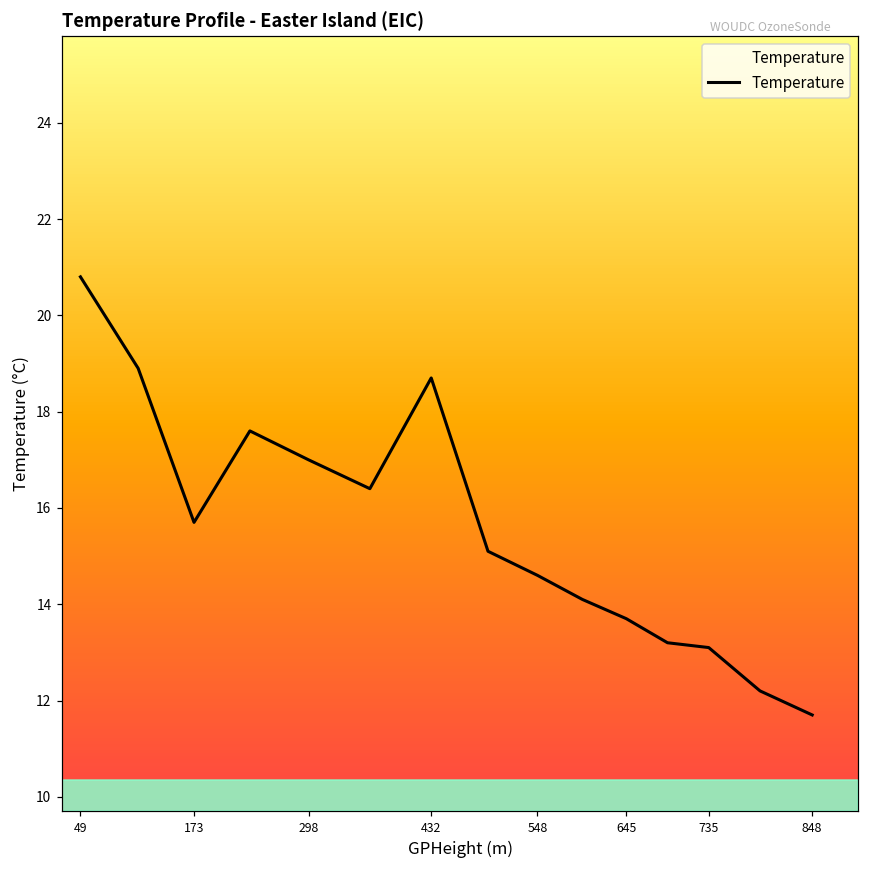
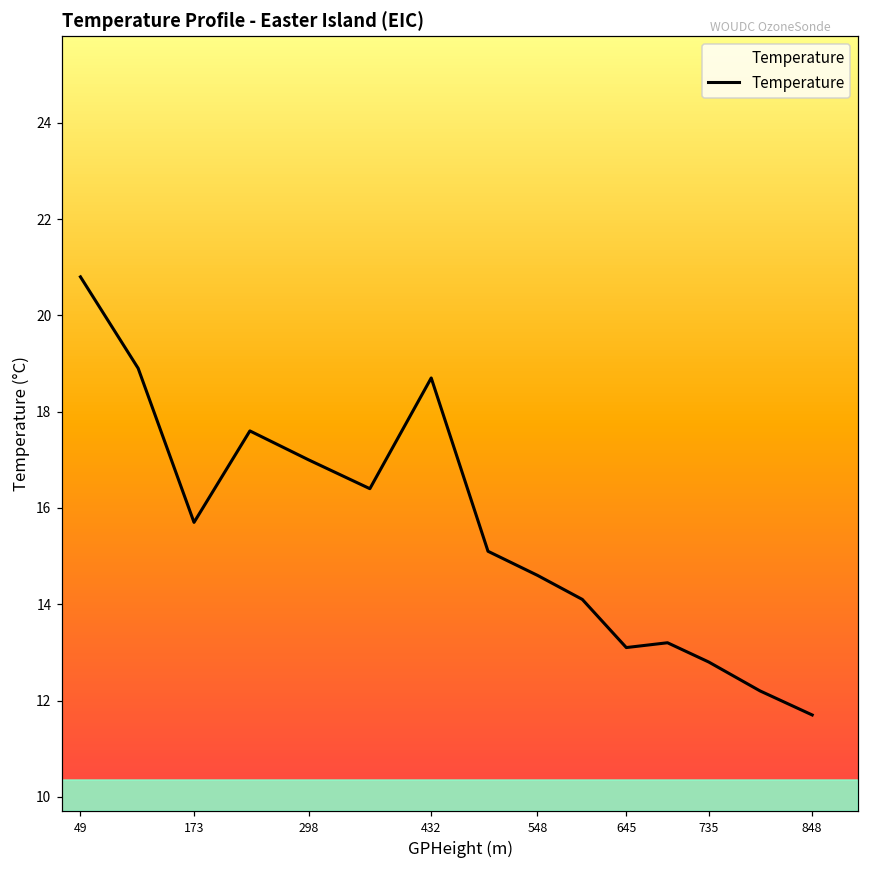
645: 13.7 -> 13.1
735: 13.1 -> 12.8
